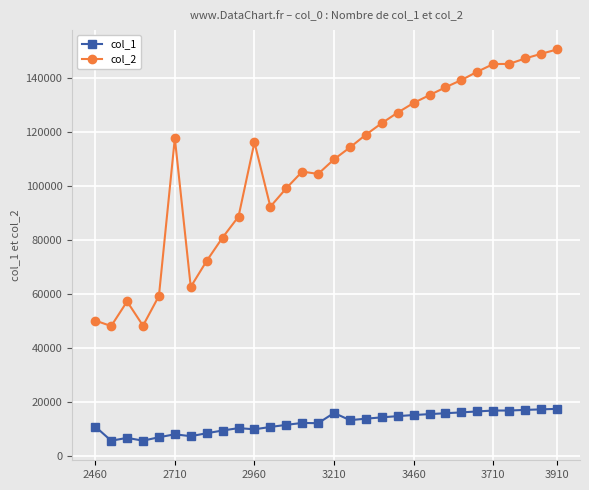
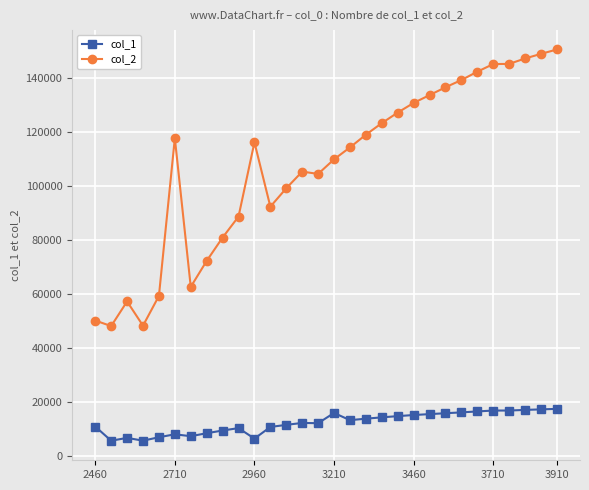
col_1, 2960: 10000 -> 6000
